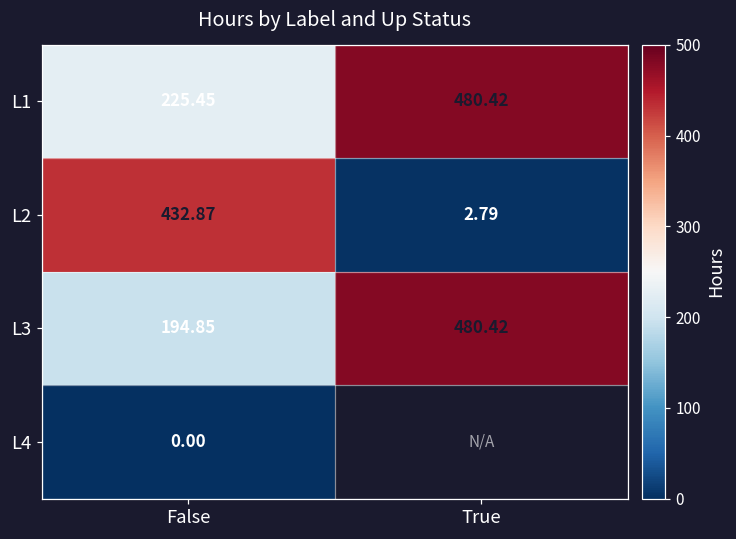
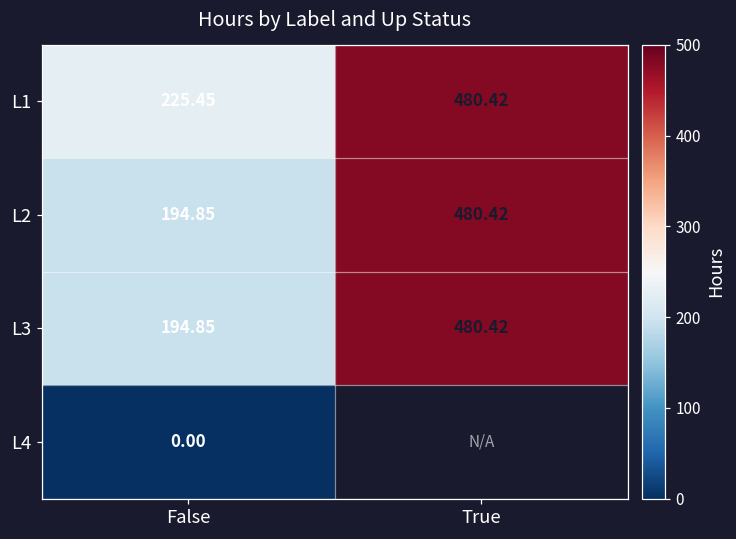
L2, False: 432.87 -> 194.85
L2, True: 2.79 -> 480.42
